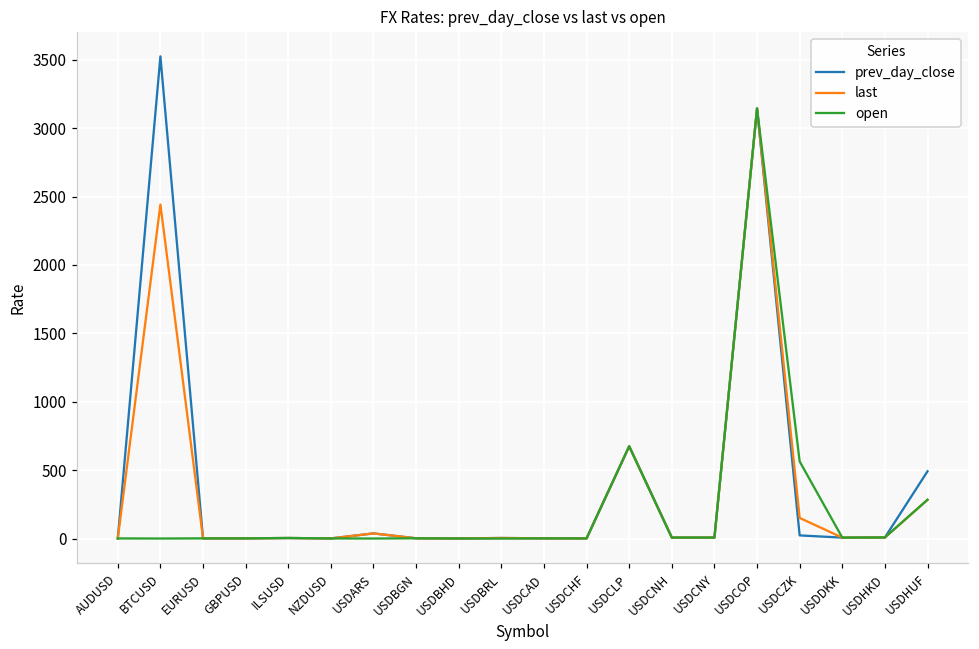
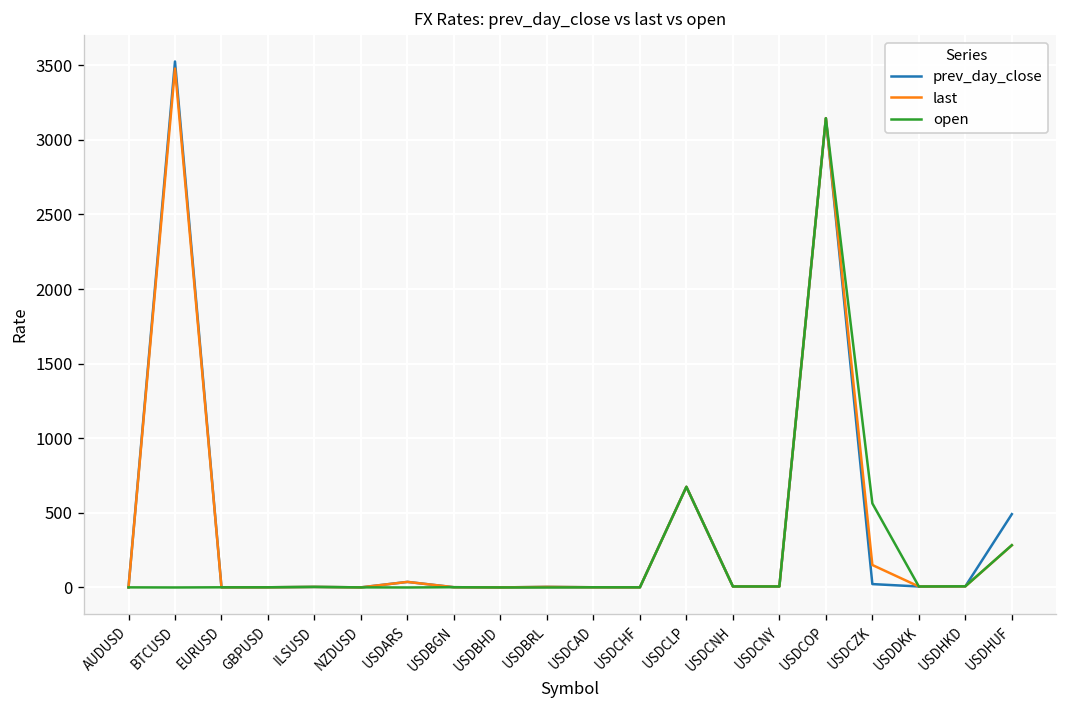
last, BTCUSD: 2440 -> 3480
